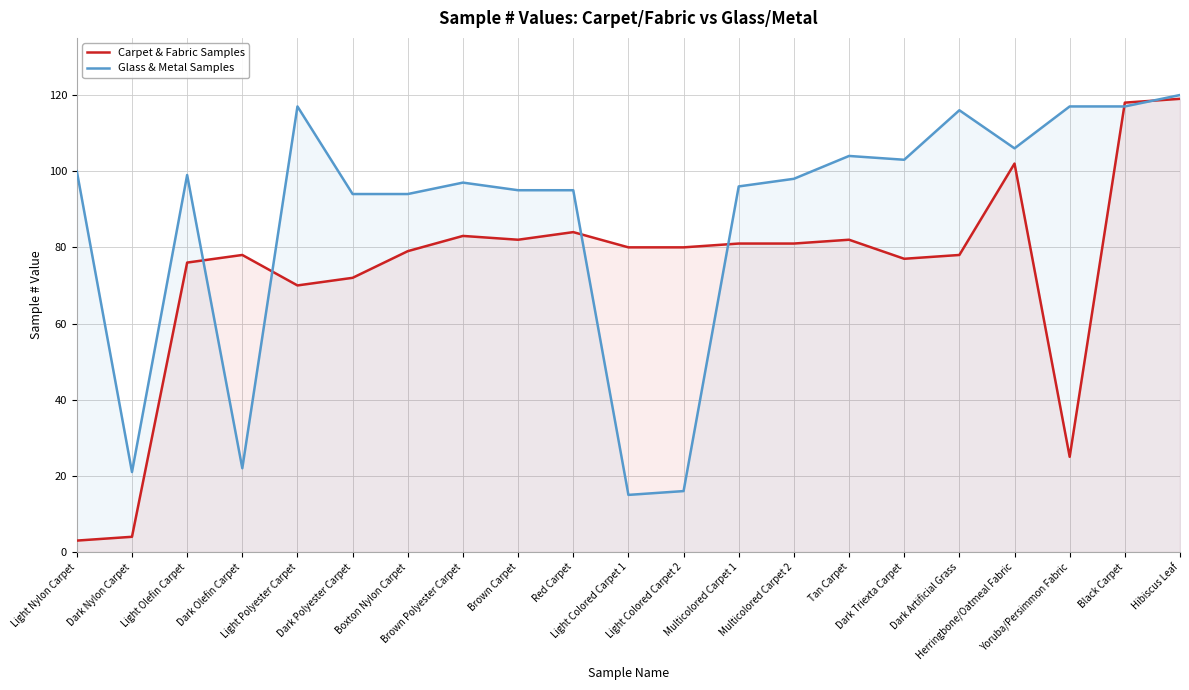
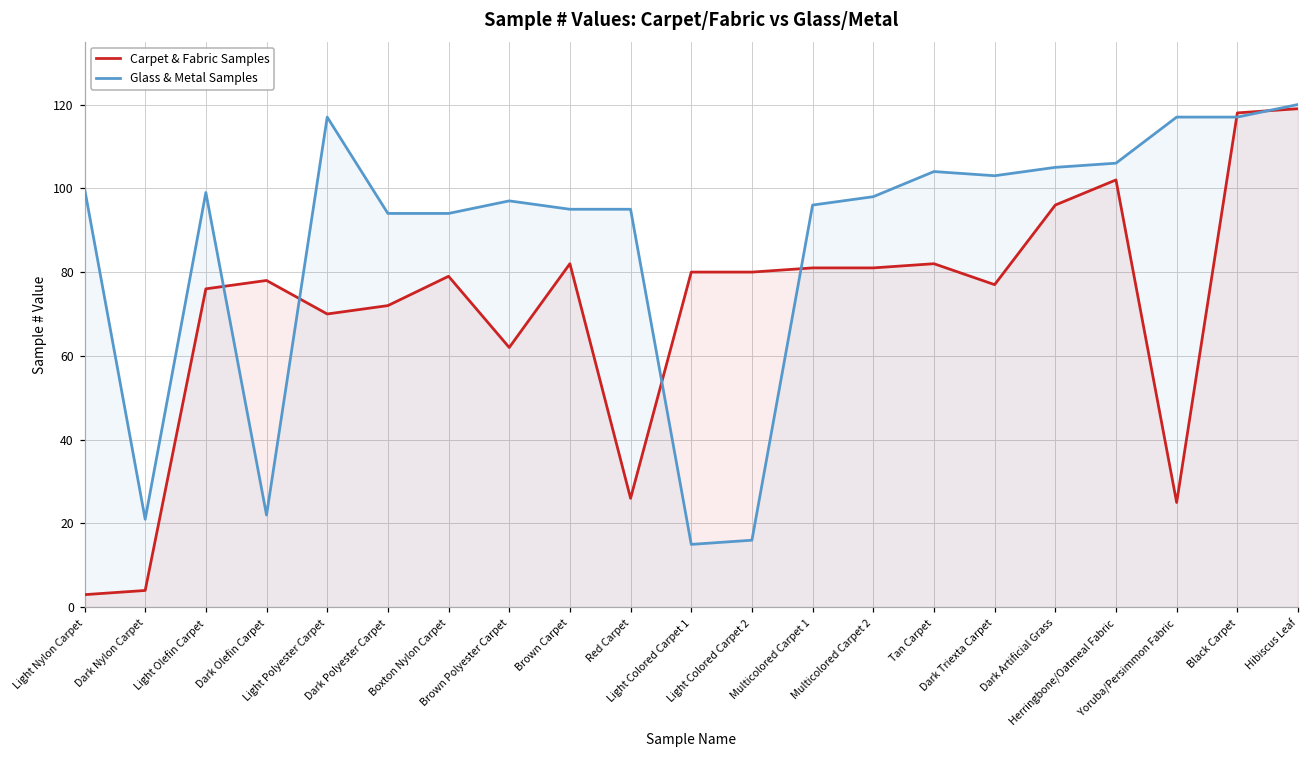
Carpet & Fabric Samples, Brown Polyester Carpet: 83 -> 62
Carpet & Fabric Samples, Red Carpet: 84 -> 26
Carpet & Fabric Samples, Dark Artificial Grass: 78 -> 96
Glass & Metal Samples, Dark Artificial Grass: 116 -> 105
